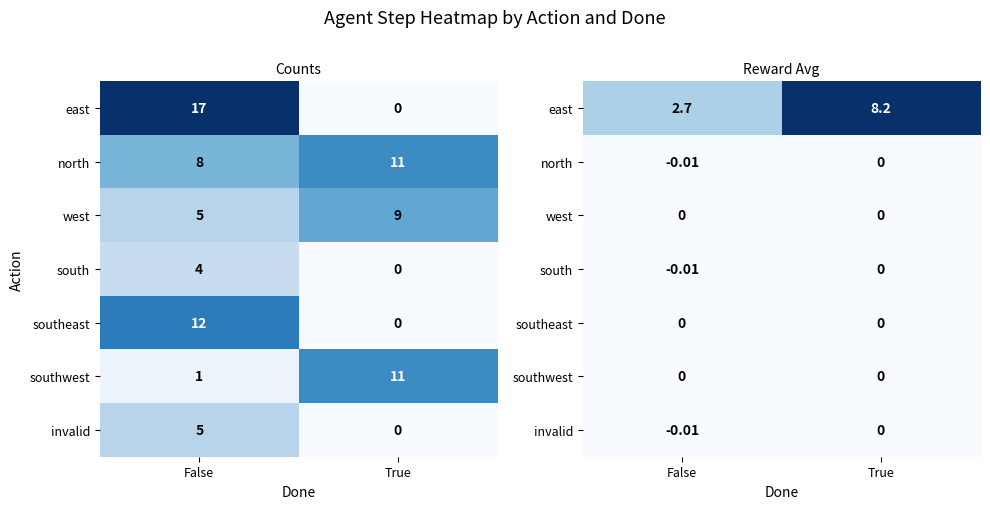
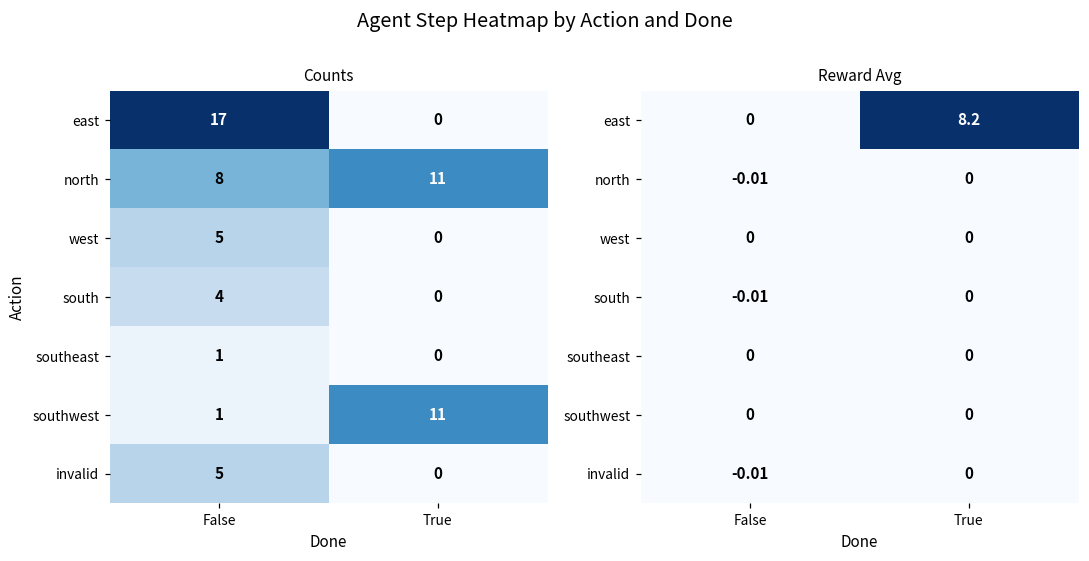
Counts, west, True: 9 -> 0
Counts, southeast, False: 12 -> 1
Reward Avg, east, False: 2.7 -> 0
